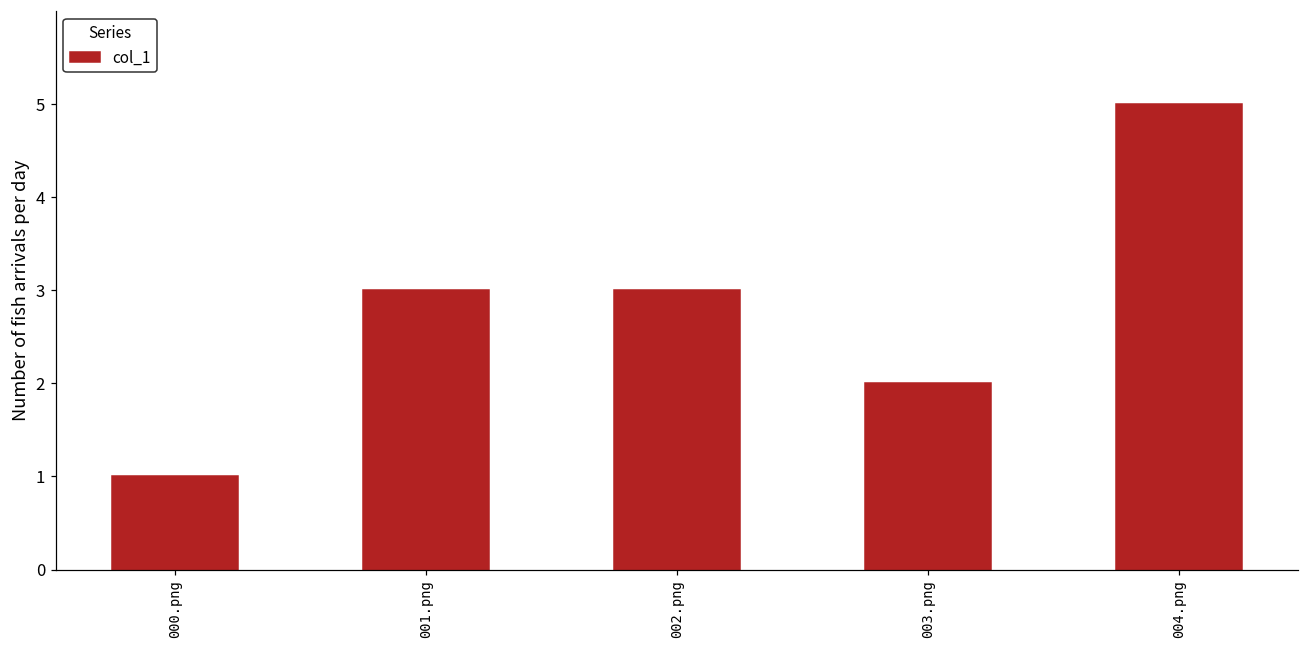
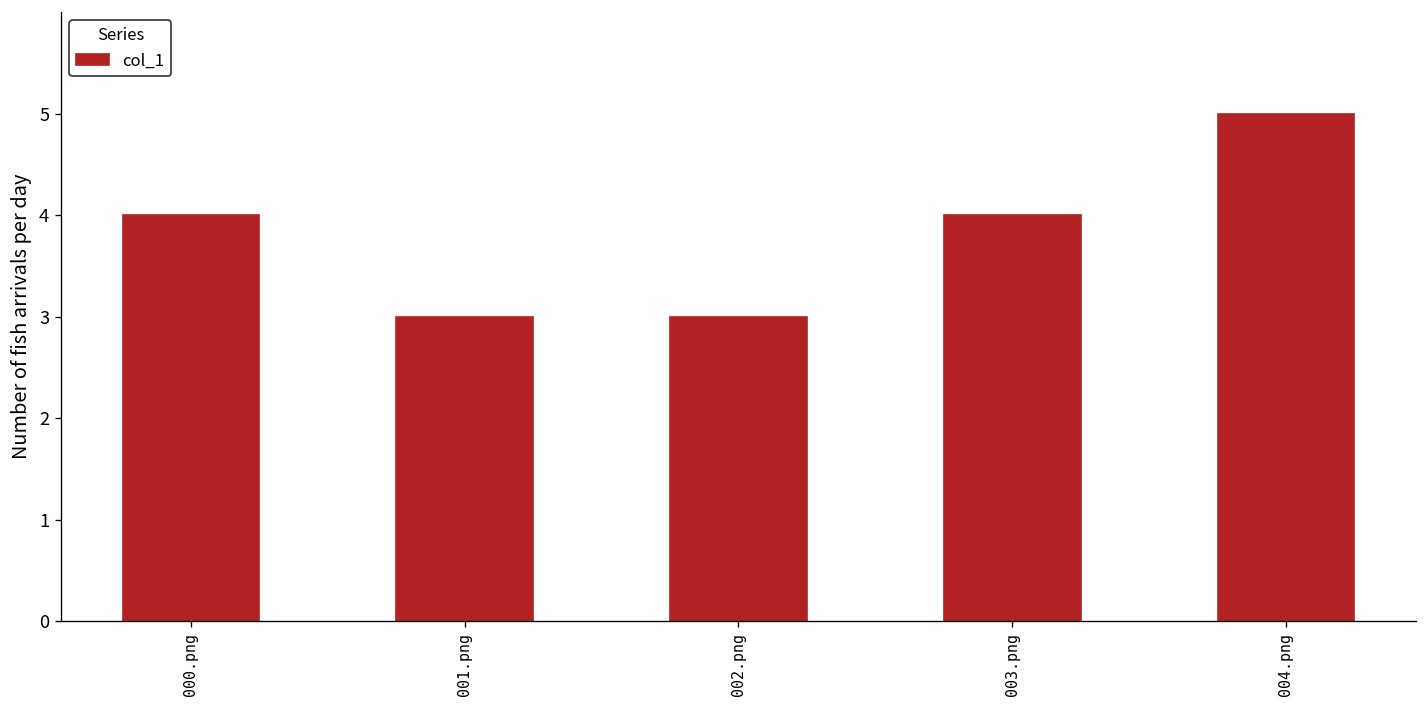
000.png: 1 -> 4
003.png: 2 -> 4
